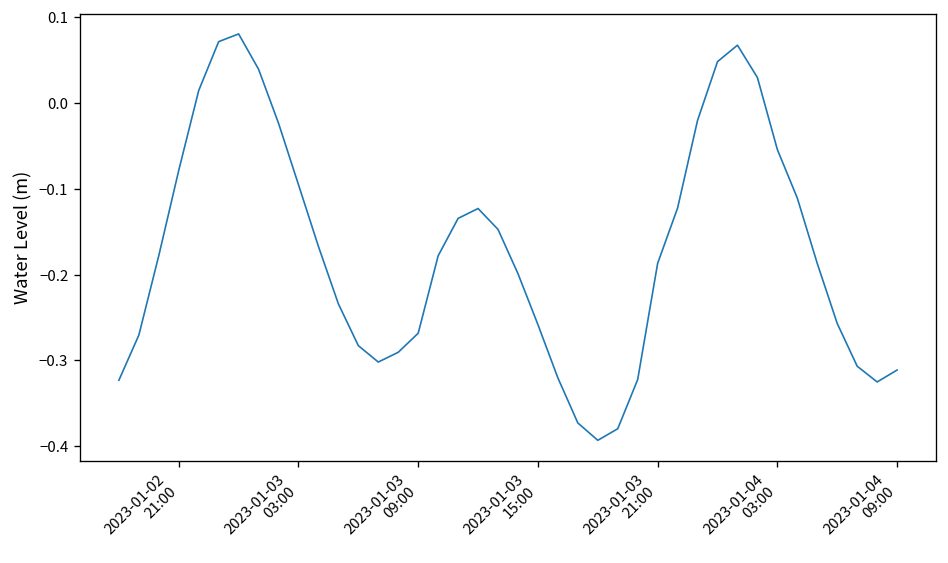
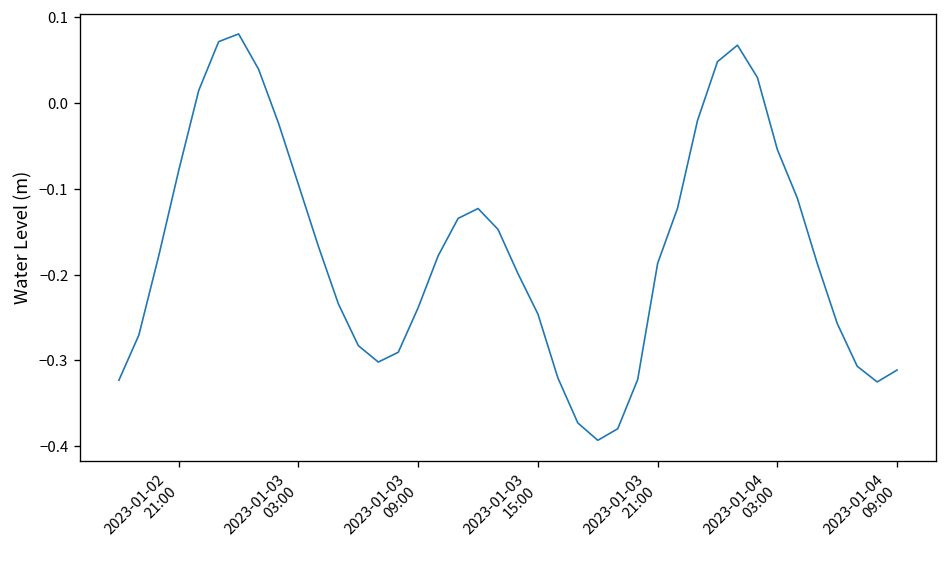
2023-01-03 09:00: -0.27 -> -0.24
2023-01-03 15:00: -0.26 -> -0.25
